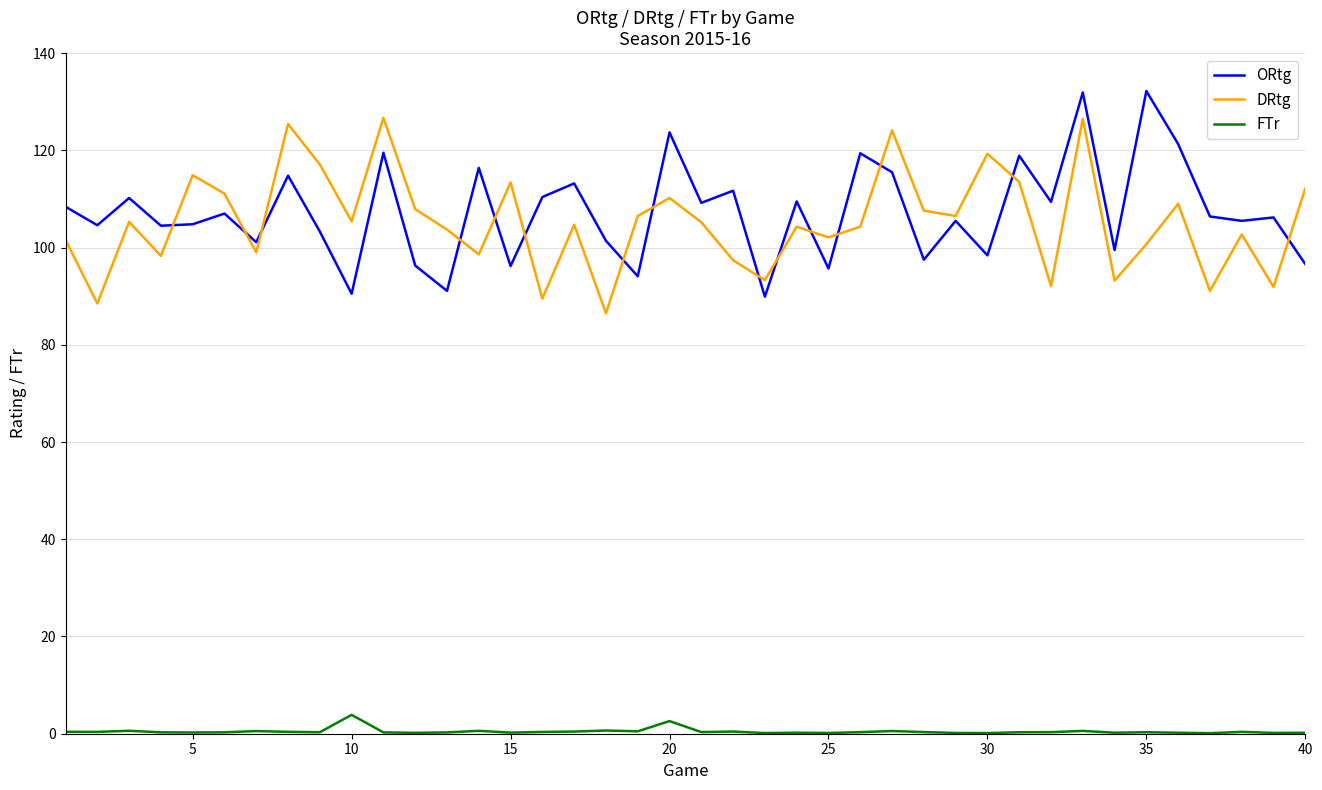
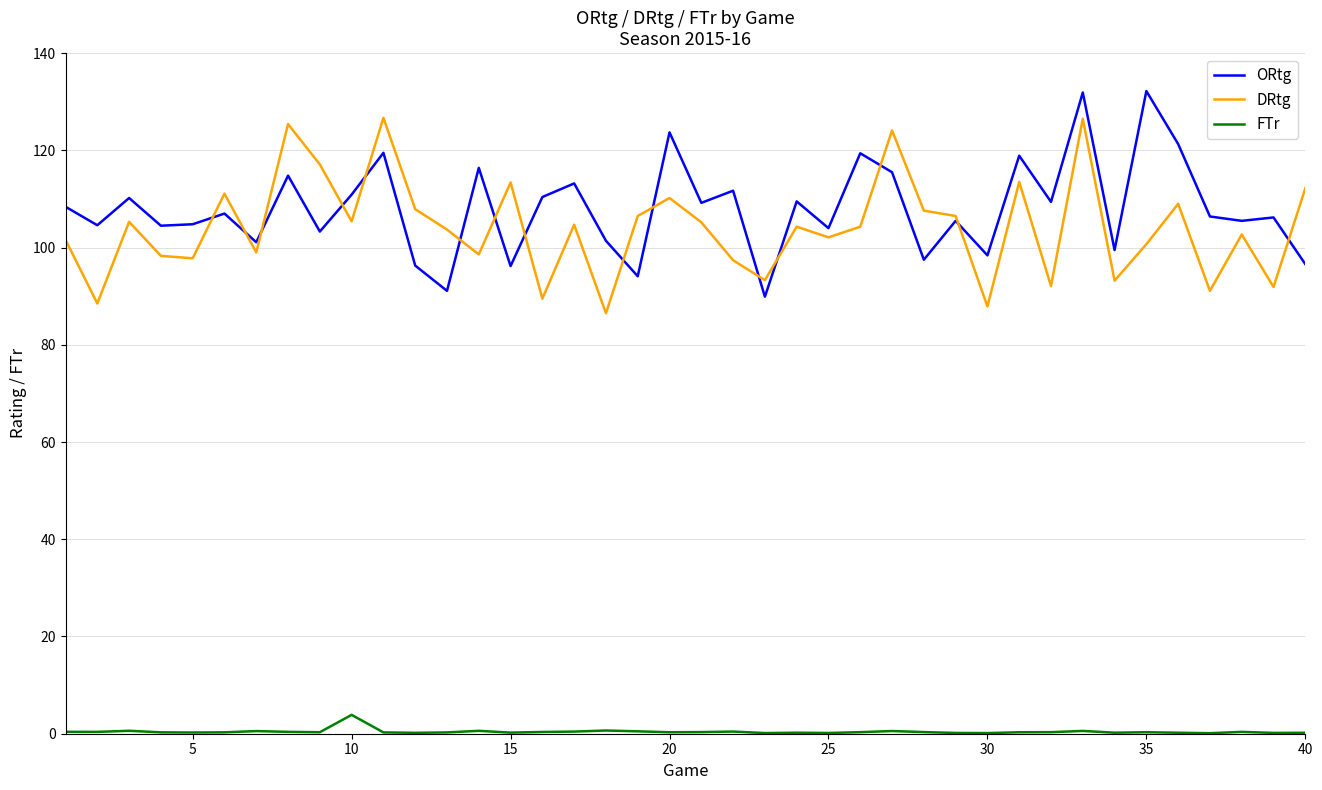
DRtg, 5: 115 -> 98
ORtg, 10: 91 -> 111
FTr, 20: 3 -> 0
ORtg, 25: 96 -> 104
DRtg, 30: 119 -> 88
